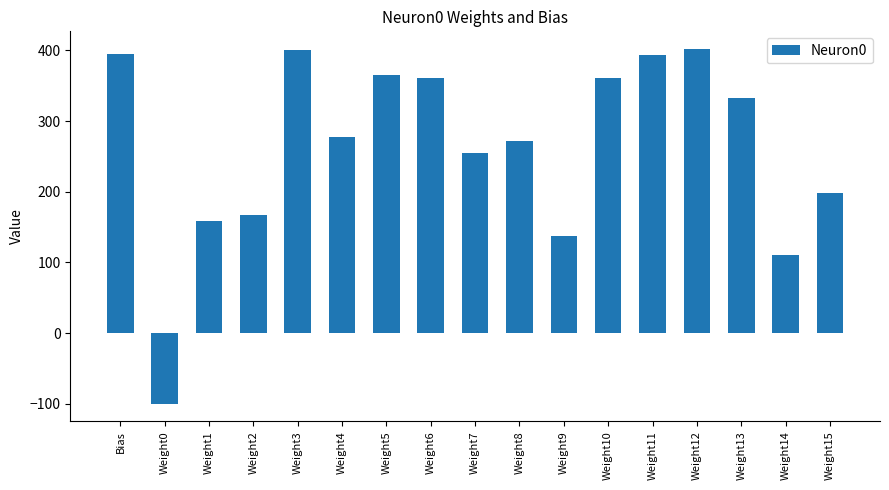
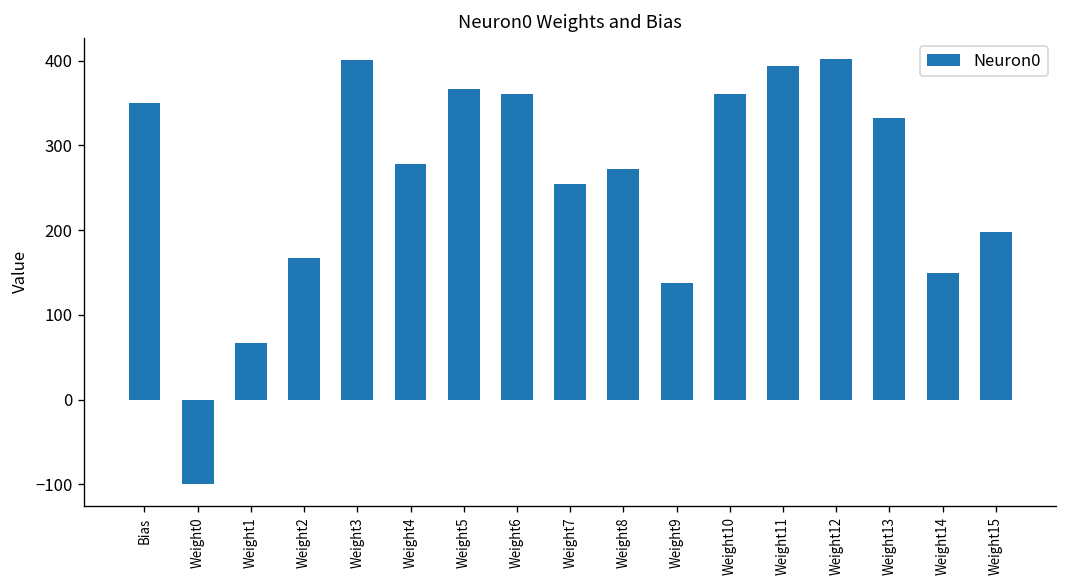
Bias: 390 -> 350
Weight1: 160 -> 70
Weight14: 110 -> 150
